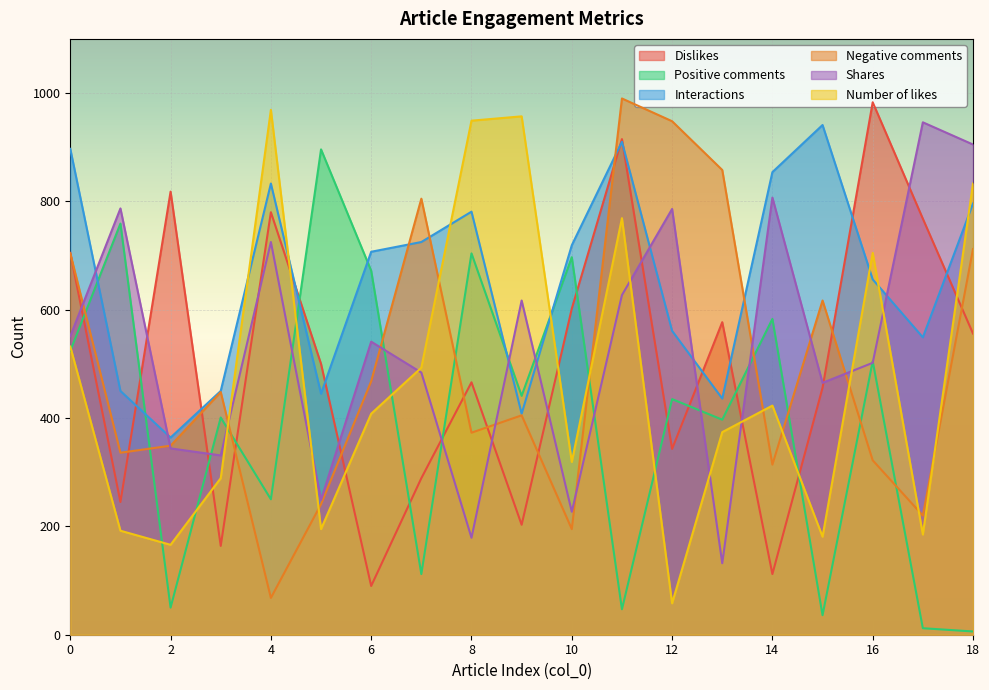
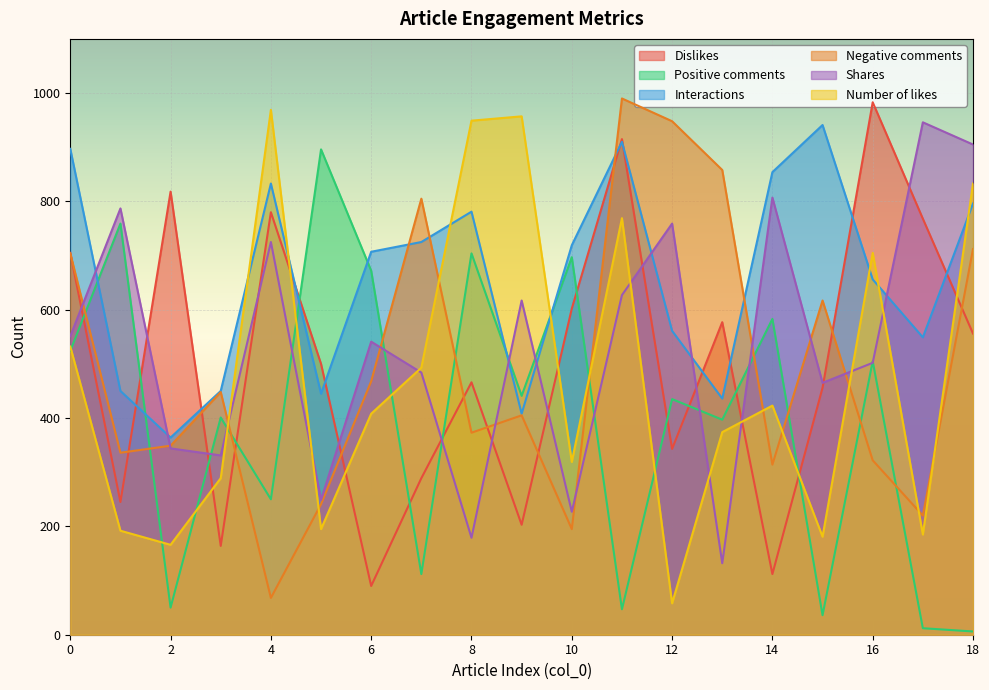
Shares, 12: 790 -> 760
